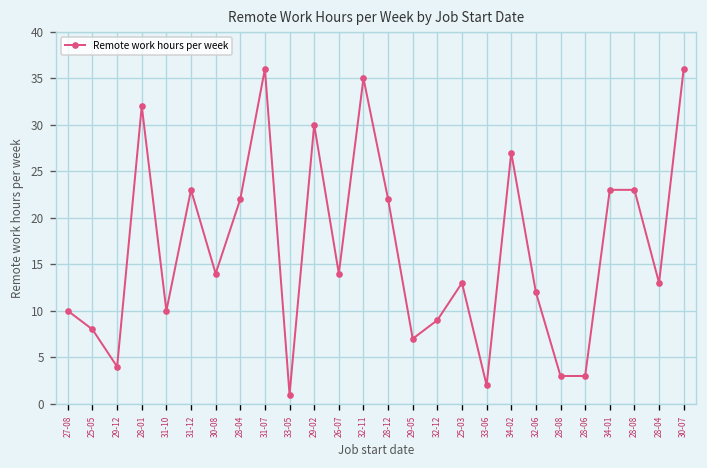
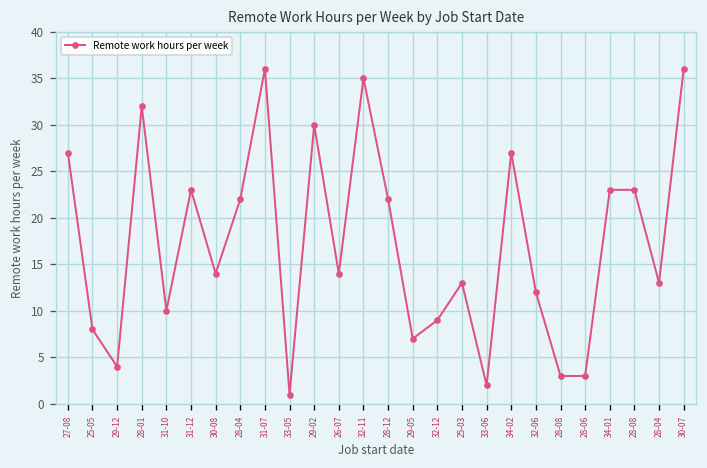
27-08: 10 -> 27
